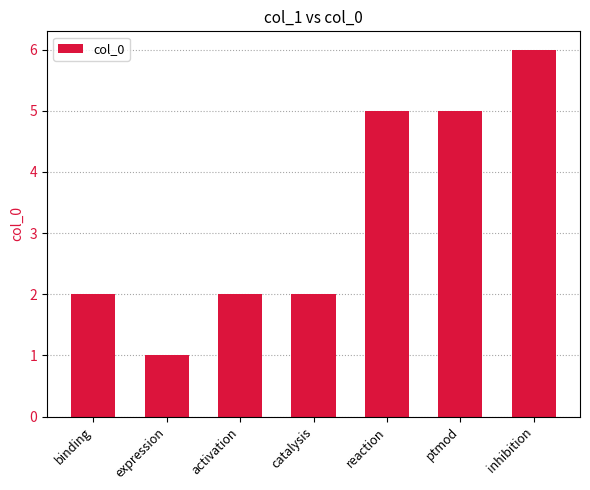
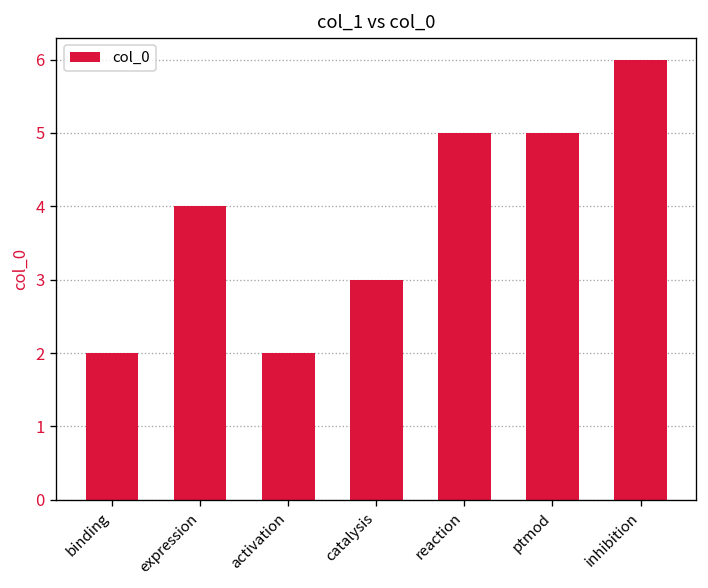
expression: 1 -> 4
catalysis: 2 -> 3
